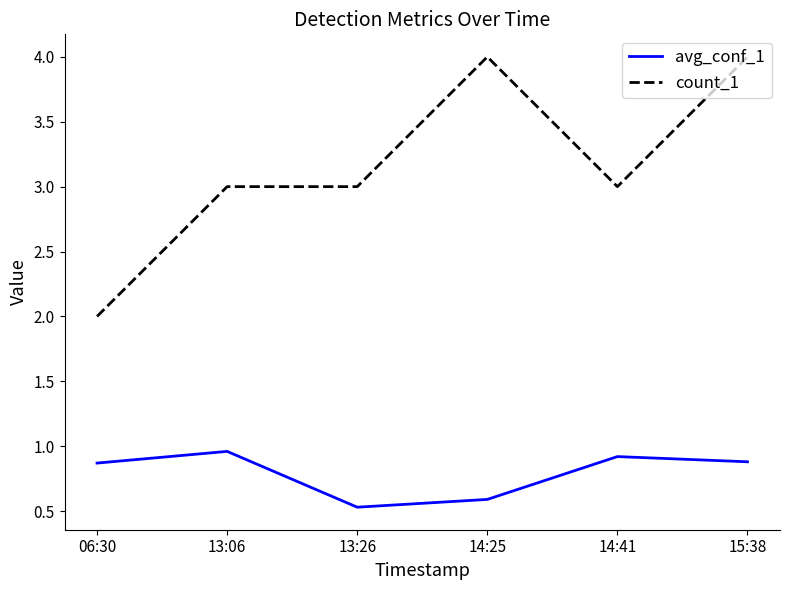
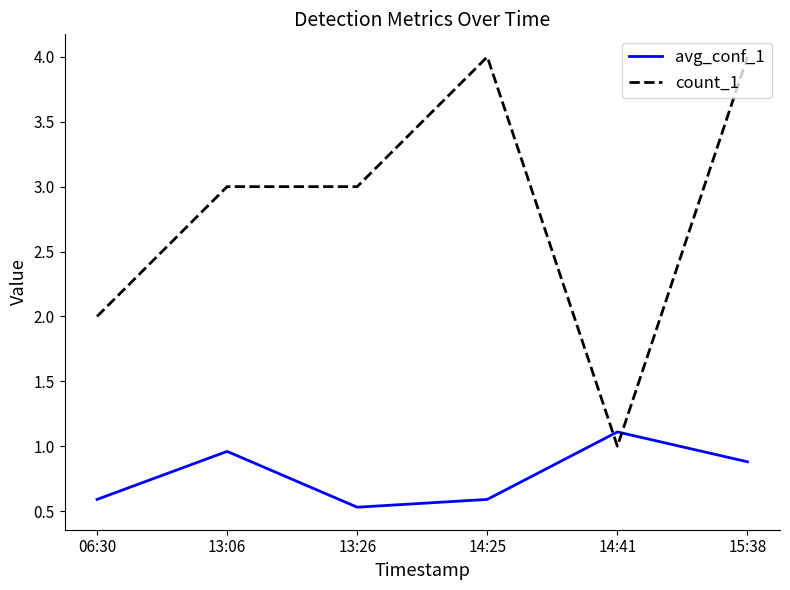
avg_conf_1, 06:30: 0.87 -> 0.59
avg_conf_1, 14:41: 0.92 -> 1.11
count_1, 14:41: 3 -> 1
